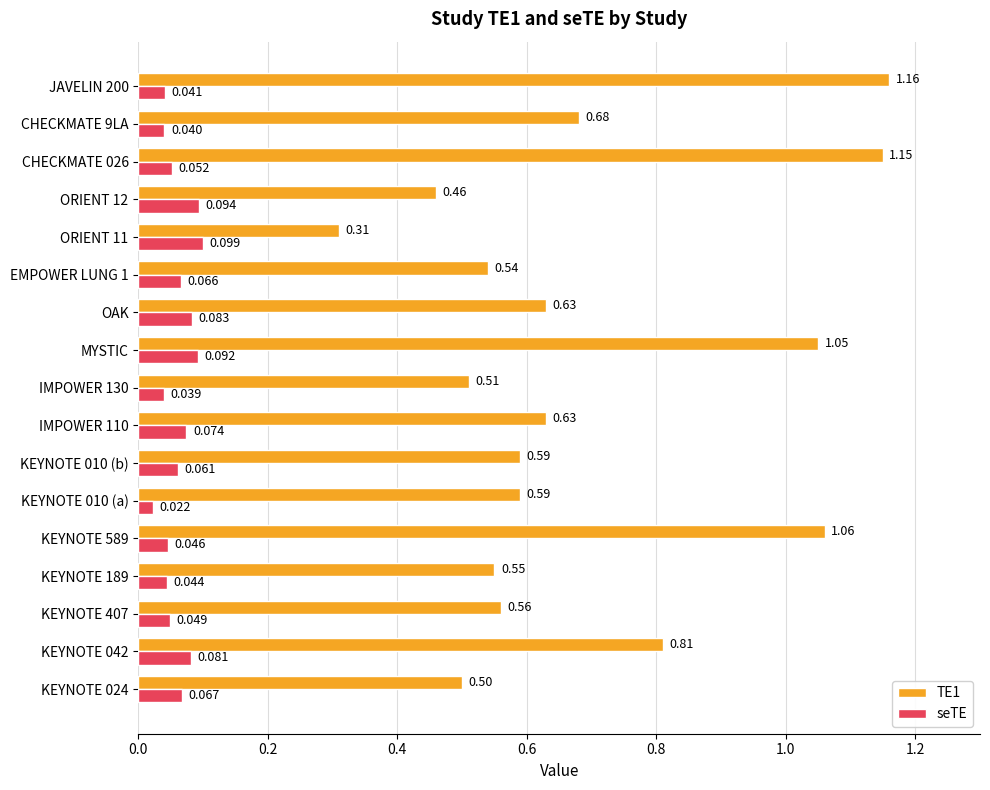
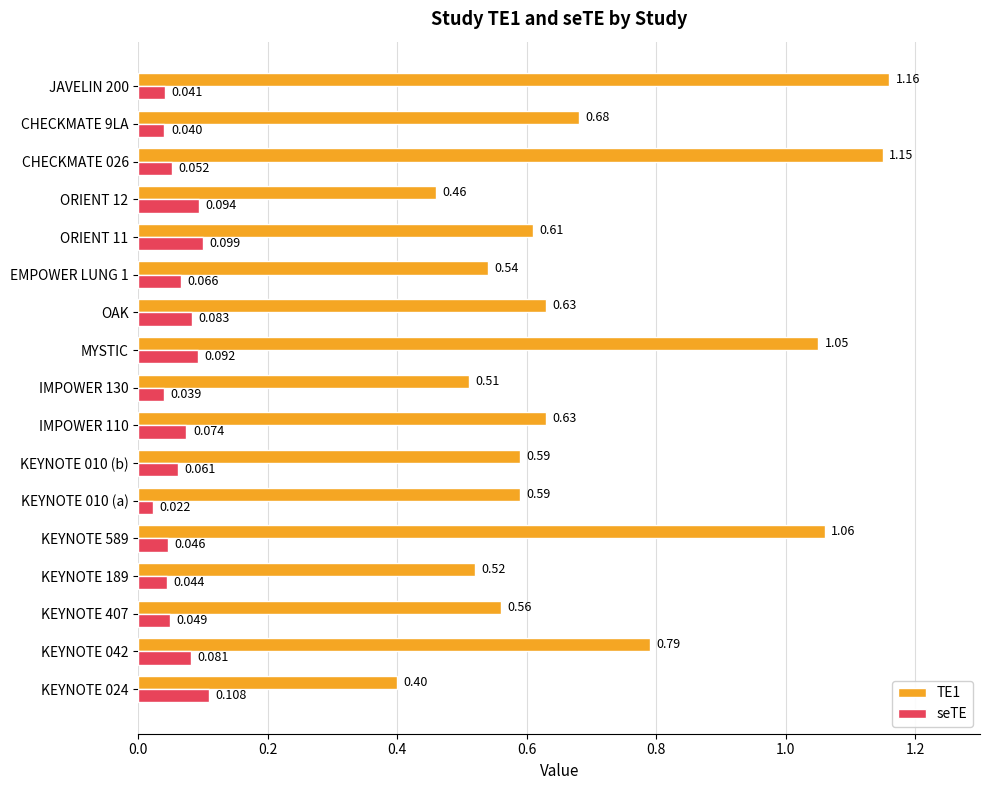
TE1, ORIENT 11: 0.31 -> 0.61
TE1, KEYNOTE 189: 0.55 -> 0.52
TE1, KEYNOTE 042: 0.81 -> 0.79
TE1, KEYNOTE 024: 0.50 -> 0.40
seTE, KEYNOTE 024: 0.067 -> 0.108
